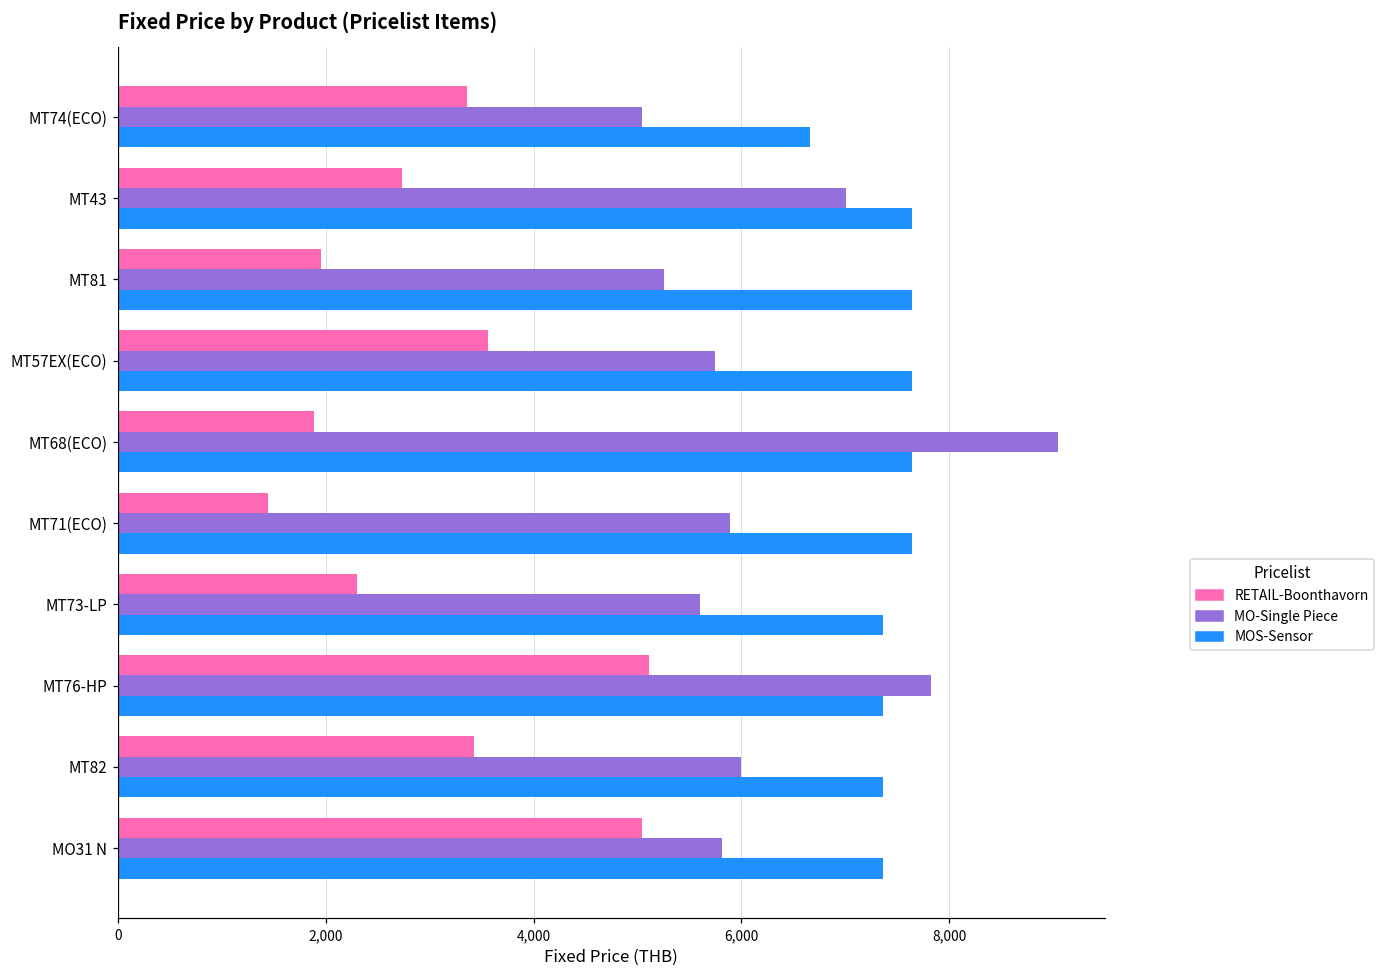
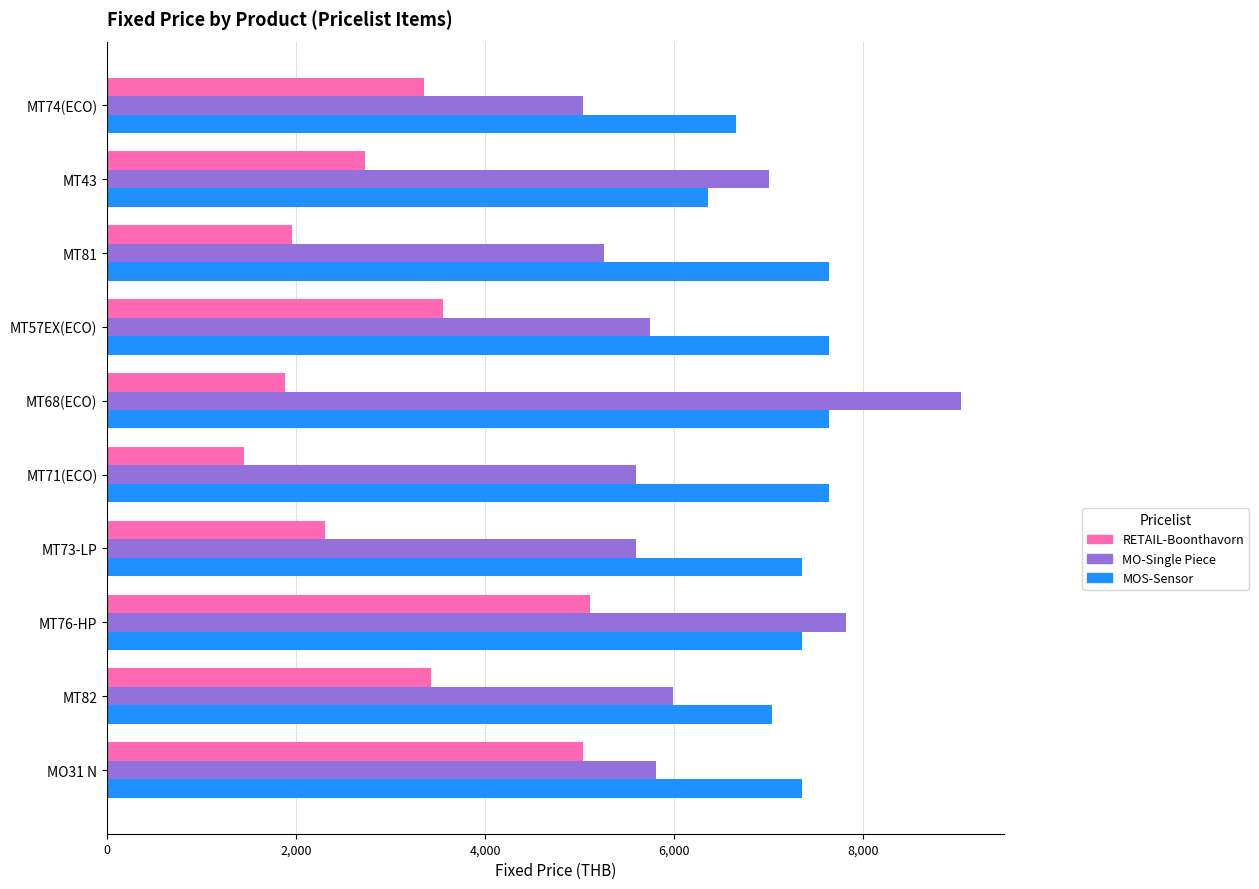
MOS-Sensor, MT43: 7,600 -> 6,400
MO-Single Piece, MT71(ECO): 5,900 -> 5,600
MOS-Sensor, MT82: 7,400 -> 7,000
